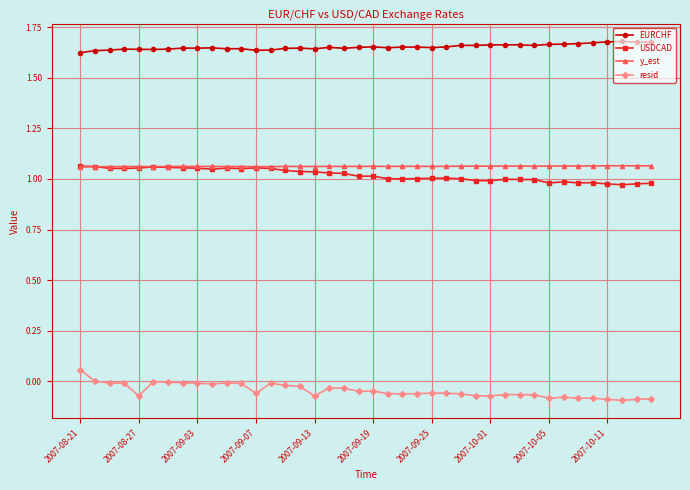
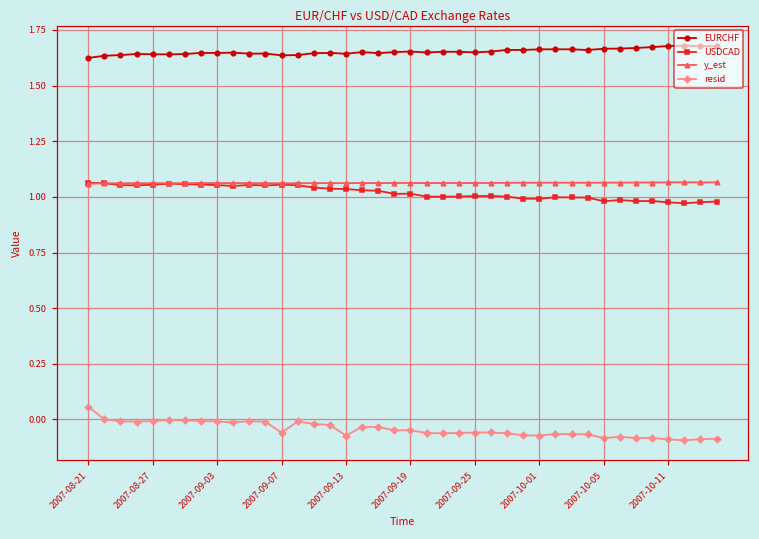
resid, 2007-08-27: -0.07 -> -0.01
